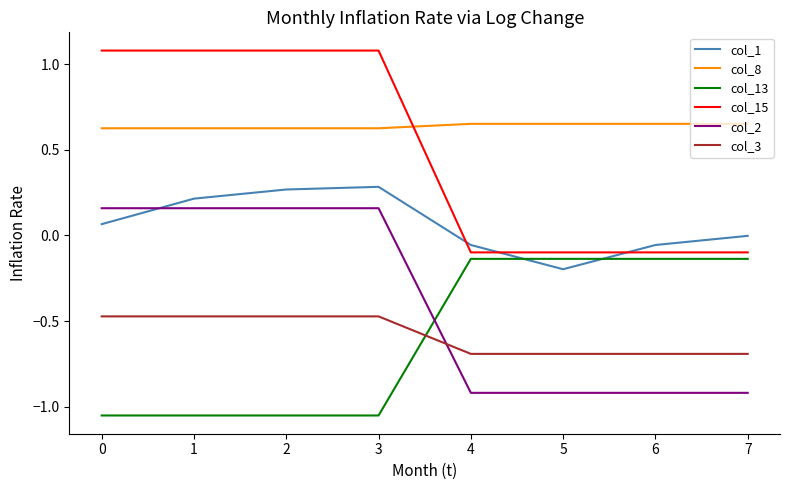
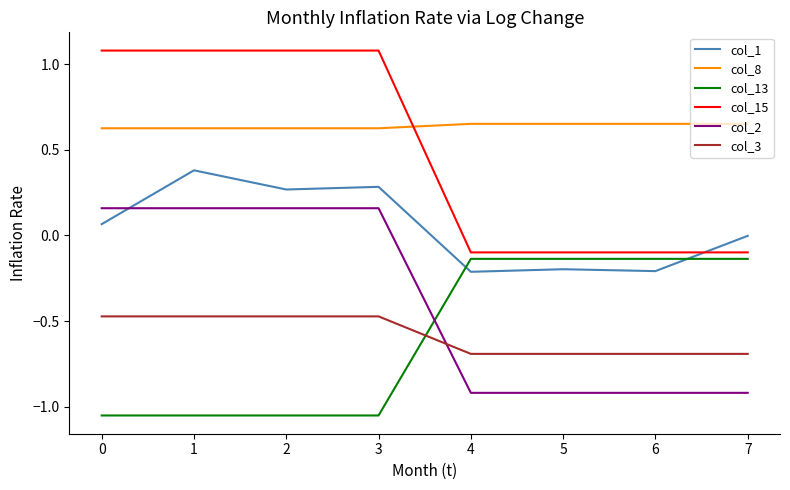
col_1, 1: 0.22 -> 0.38
col_1, 4: -0.06 -> -0.21
col_1, 6: -0.06 -> -0.21
